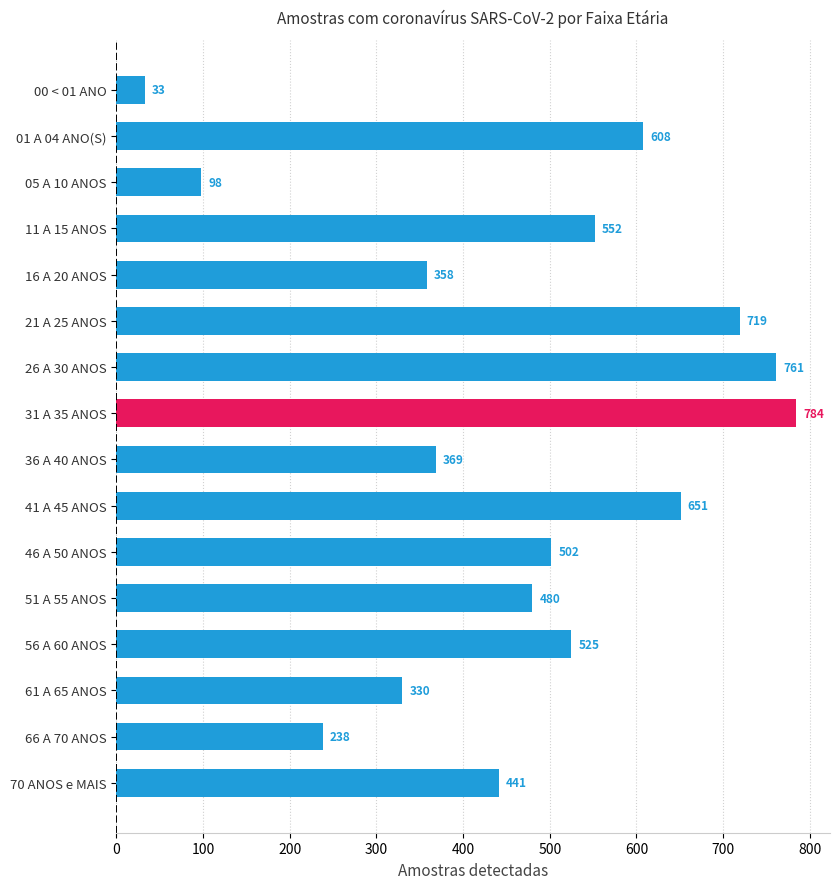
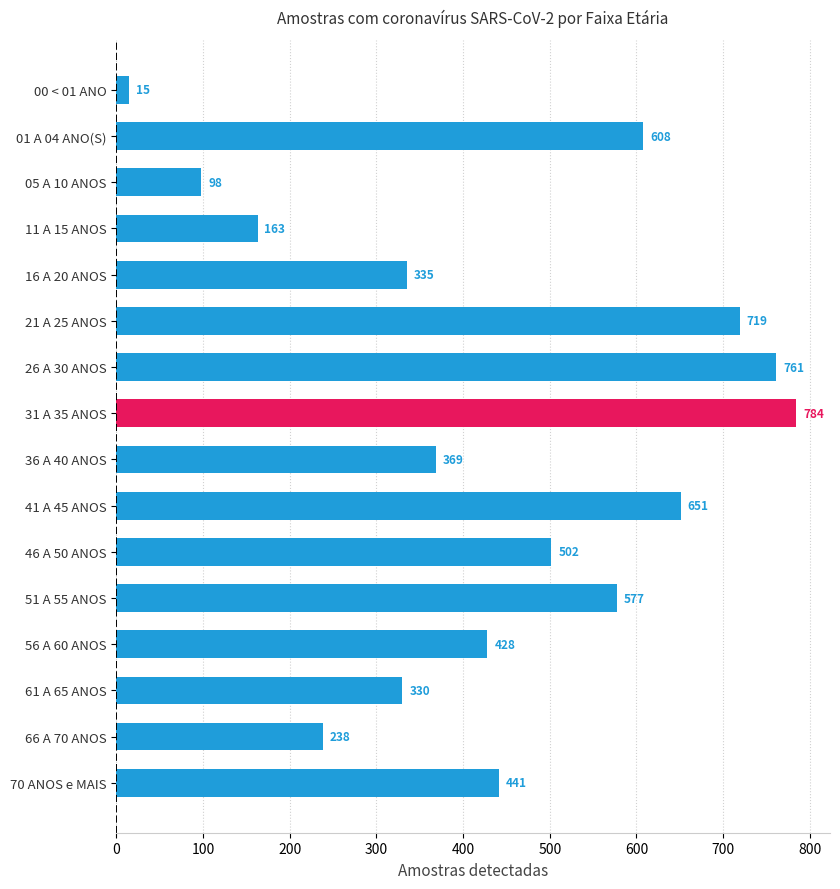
00 < 01 ANO: 33 -> 15
11 A 15 ANOS: 552 -> 163
16 A 20 ANOS: 358 -> 335
51 A 55 ANOS: 480 -> 577
56 A 60 ANOS: 525 -> 428
